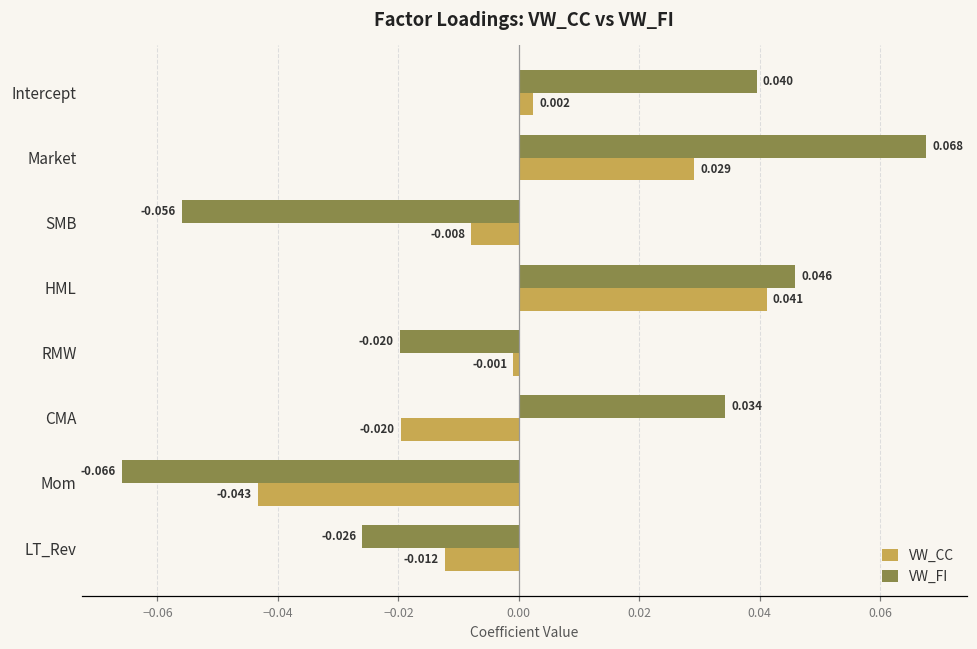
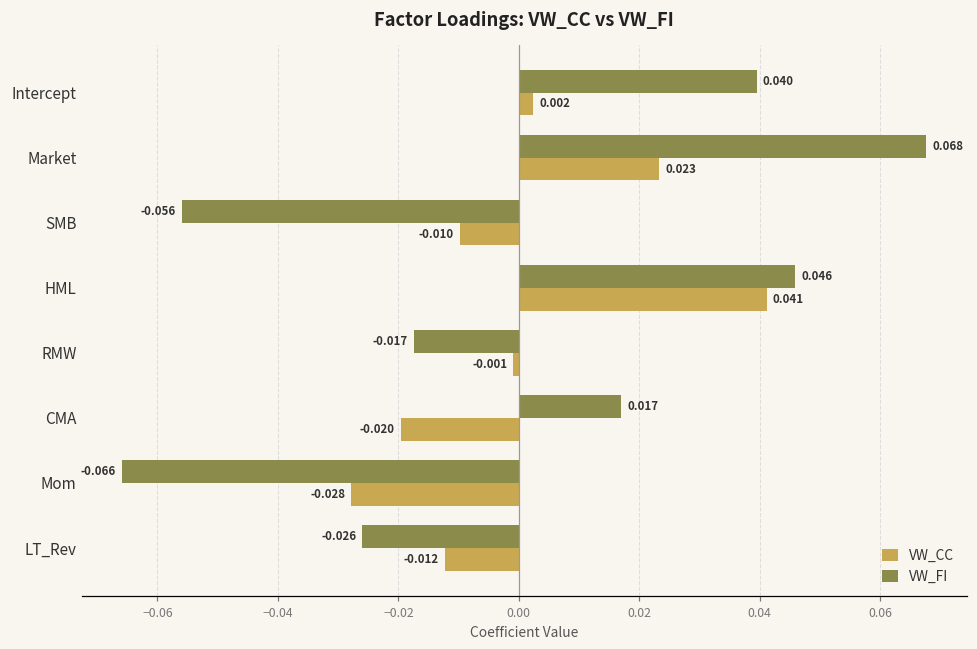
VW_CC, Market: 0.029 -> 0.023
VW_CC, SMB: -0.008 -> -0.010
VW_FI, RMW: -0.020 -> -0.017
VW_FI, CMA: 0.034 -> 0.017
VW_CC, Mom: -0.043 -> -0.028
